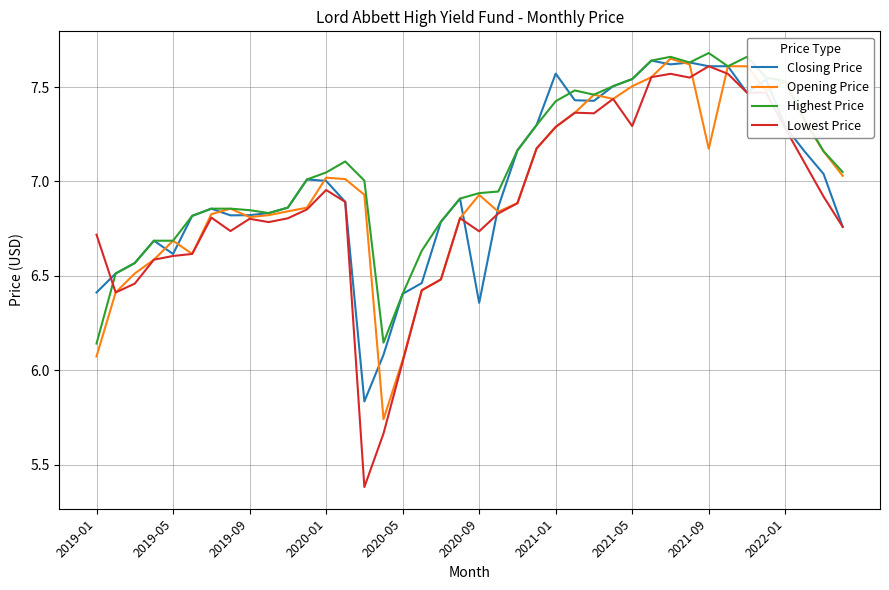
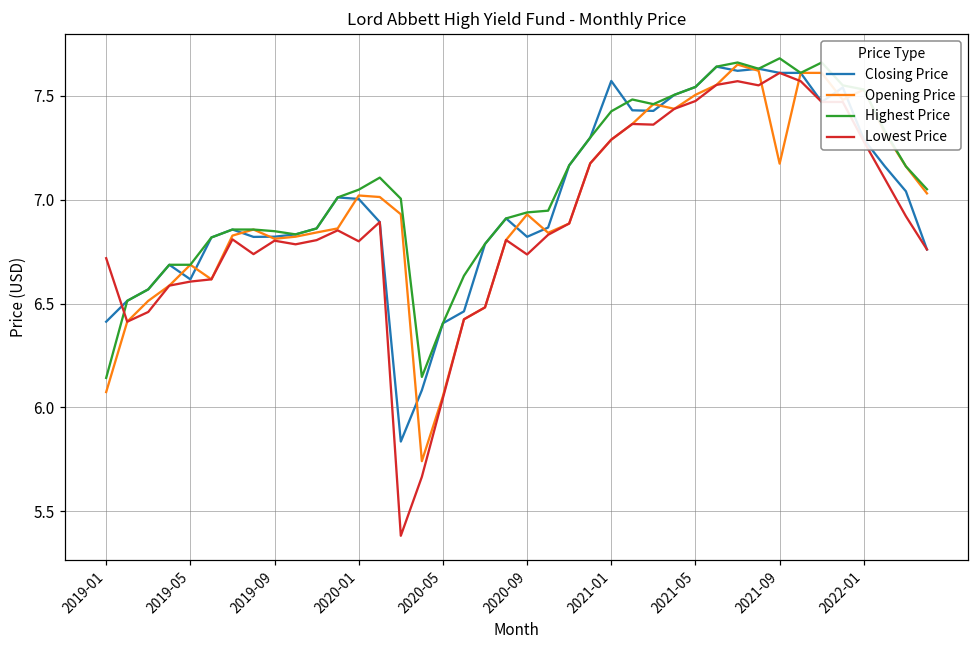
Lowest Price, 2020-01: 6.95 -> 6.80
Closing Price, 2020-09: 6.36 -> 6.82
Lowest Price, 2021-05: 7.29 -> 7.47
